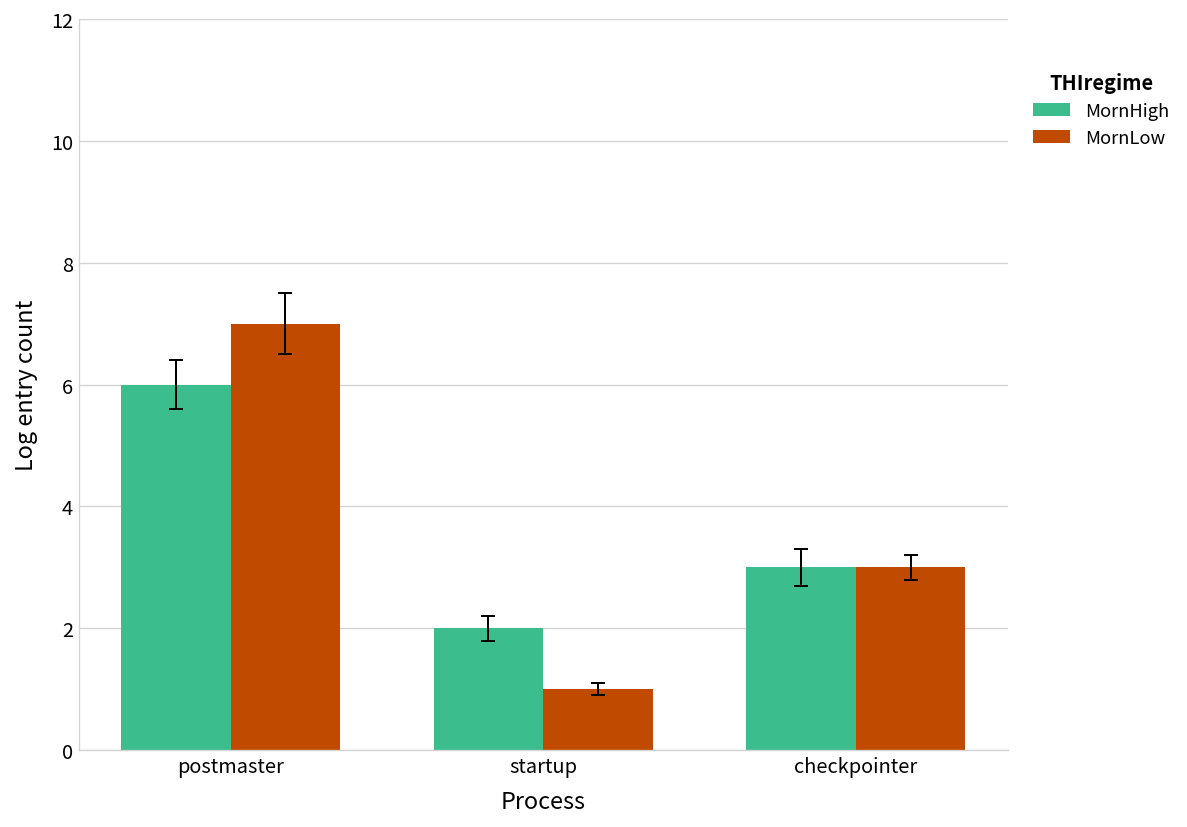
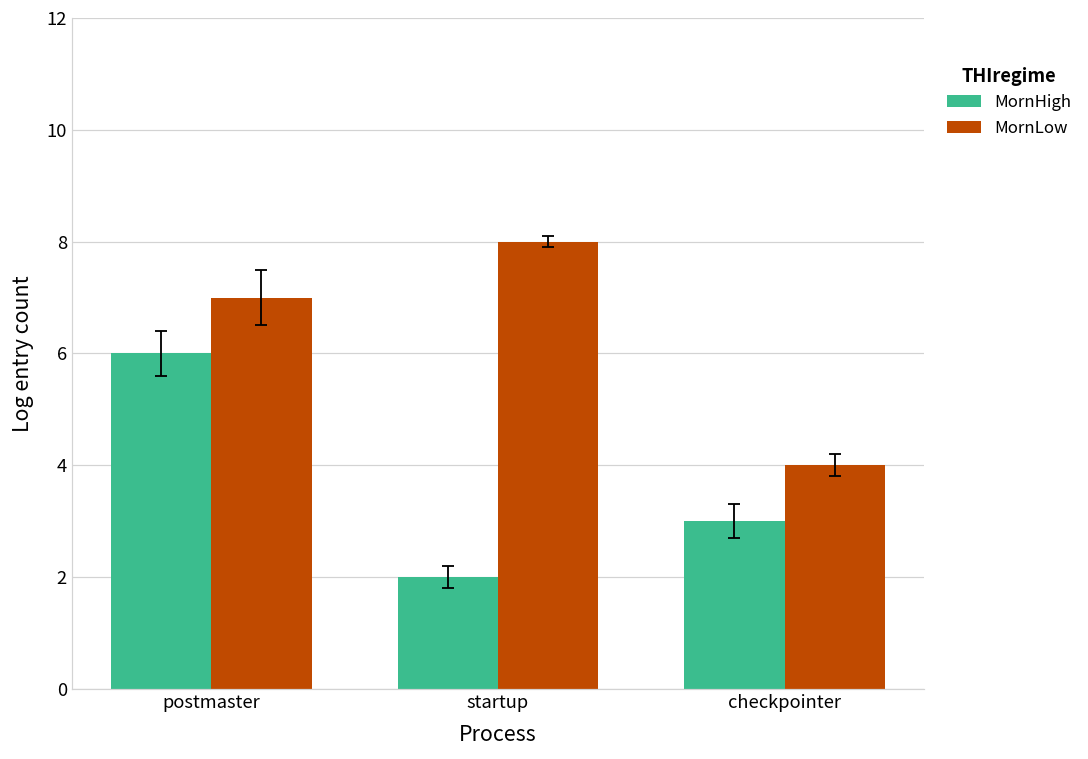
MornLow, startup: 1 -> 8
MornLow, checkpointer: 3 -> 4
